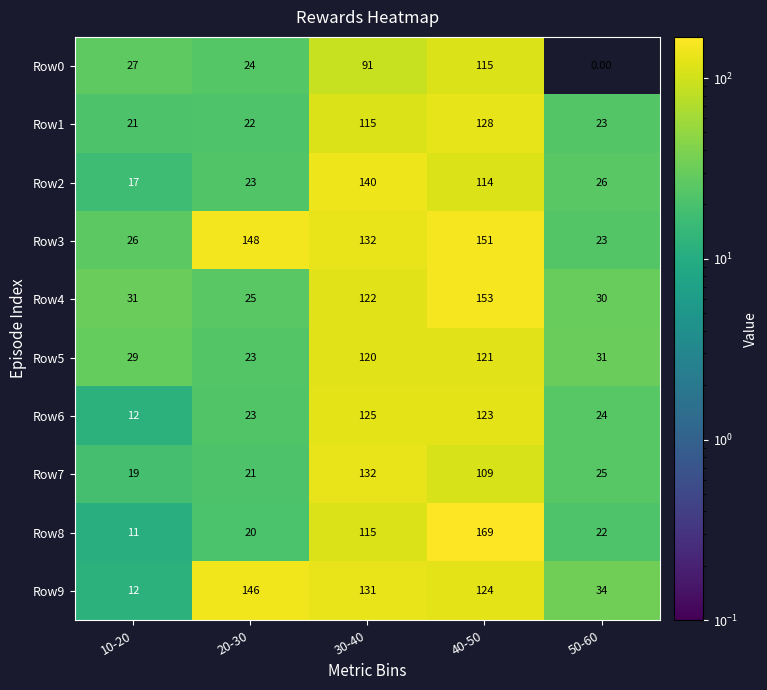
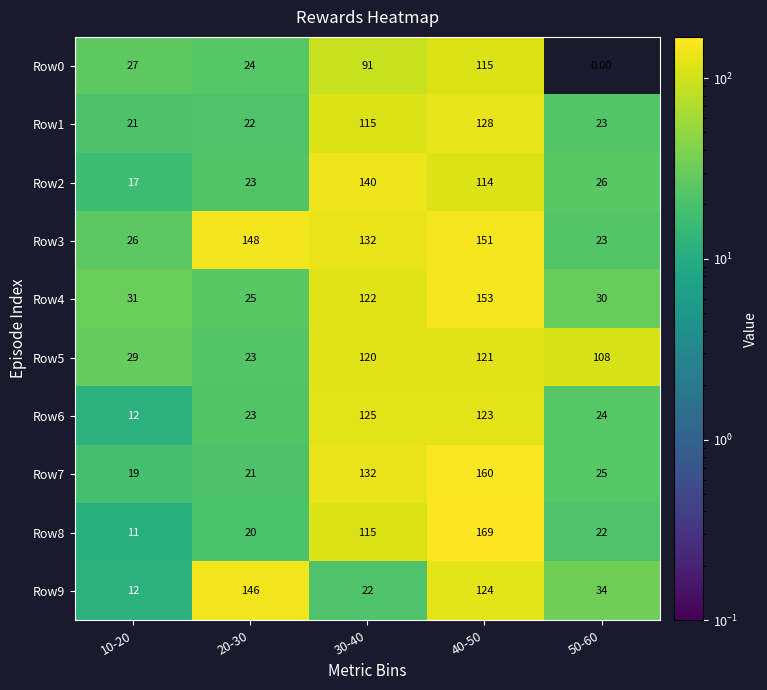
Row5, 50-60: 31 -> 108
Row7, 40-50: 109 -> 160
Row9, 30-40: 131 -> 22
